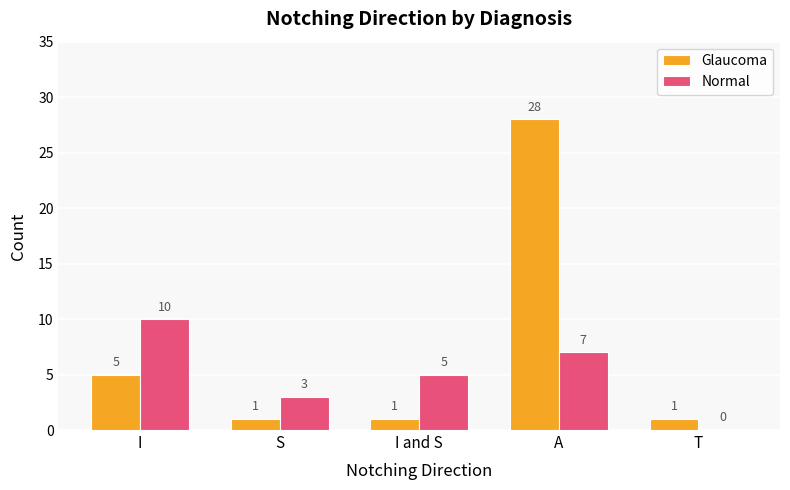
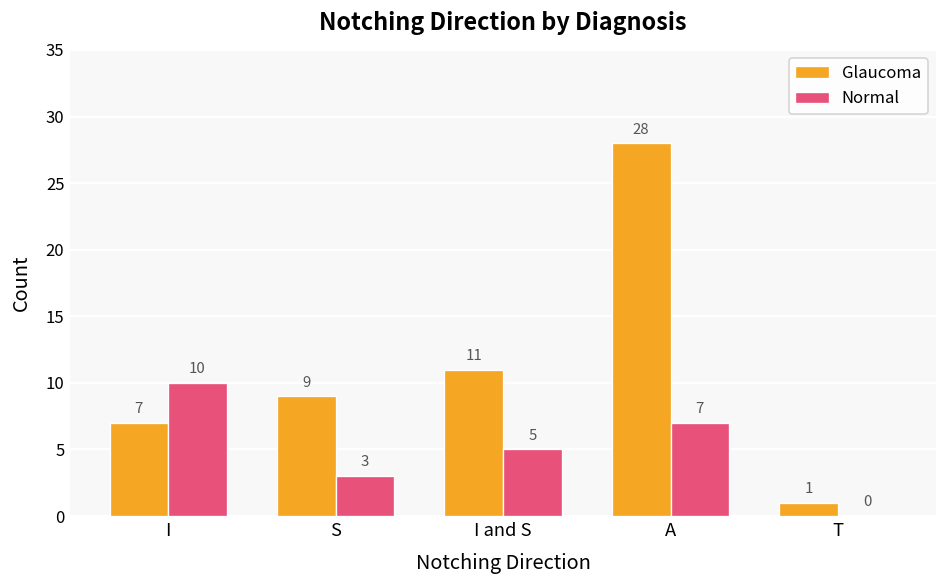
Glaucoma, I: 5 -> 7
Glaucoma, S: 1 -> 9
Glaucoma, I and S: 1 -> 11
